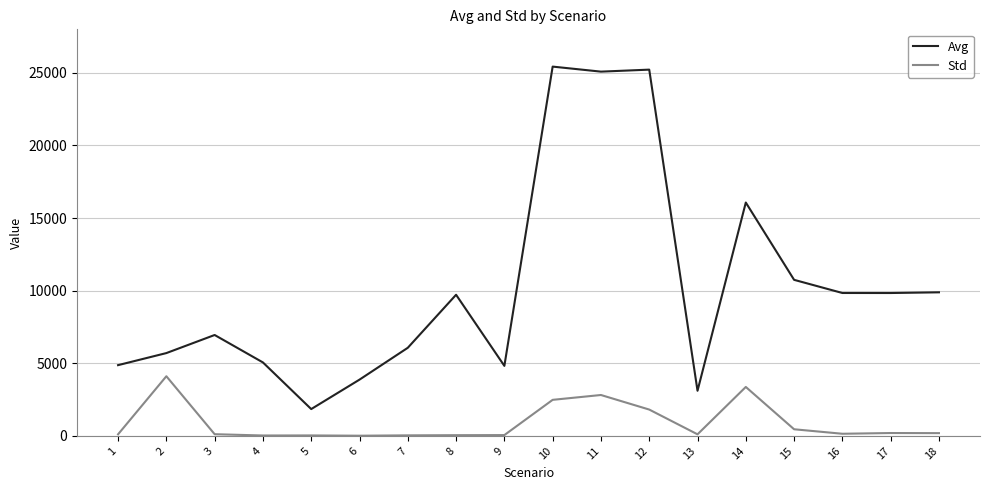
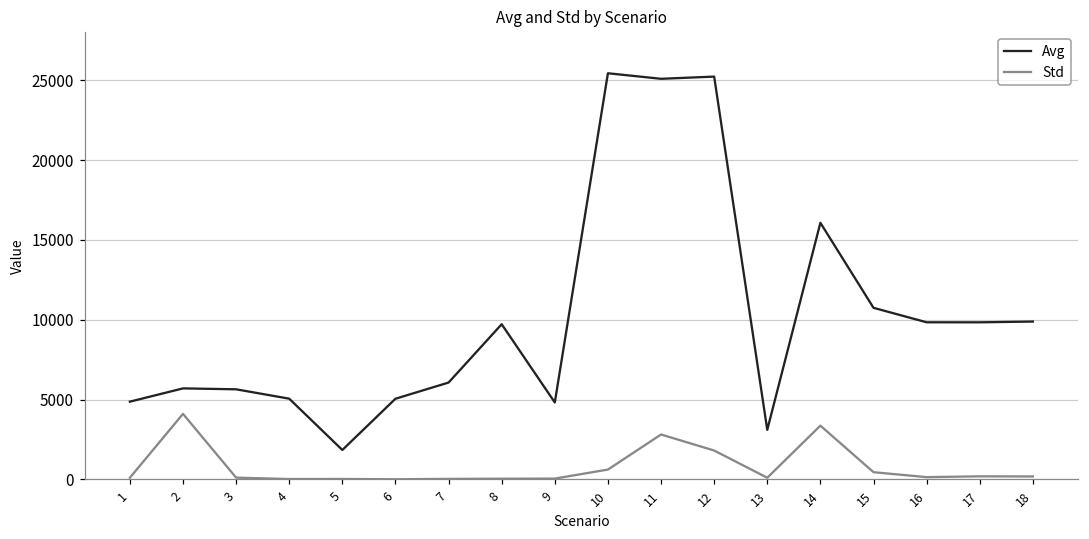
Avg, 3: 6900 -> 5600
Avg, 6: 3900 -> 5100
Std, 10: 2500 -> 600
